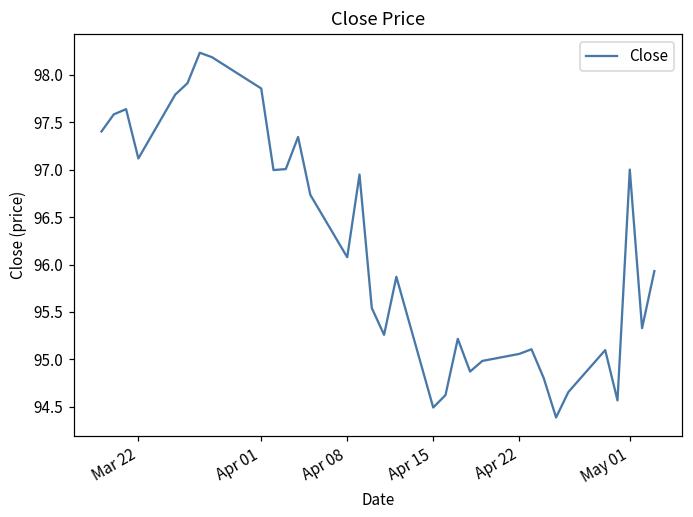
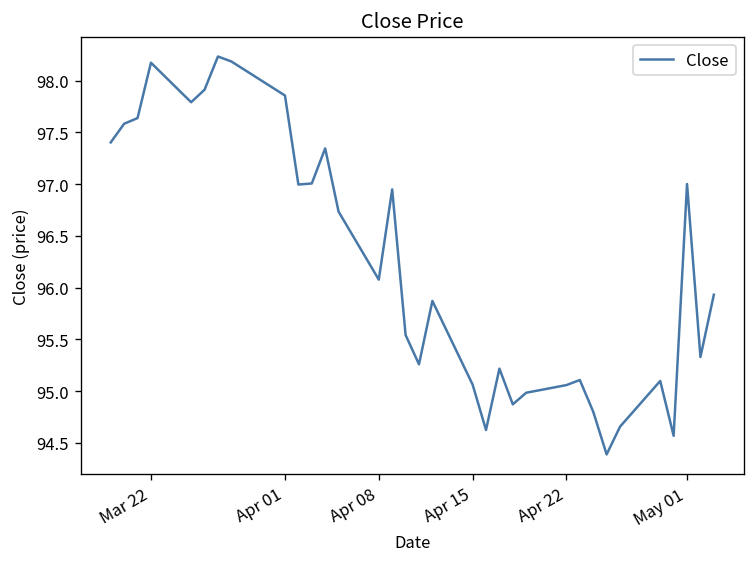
Mar 22: 97.1 -> 98.2
Apr 15: 94.5 -> 95.1
